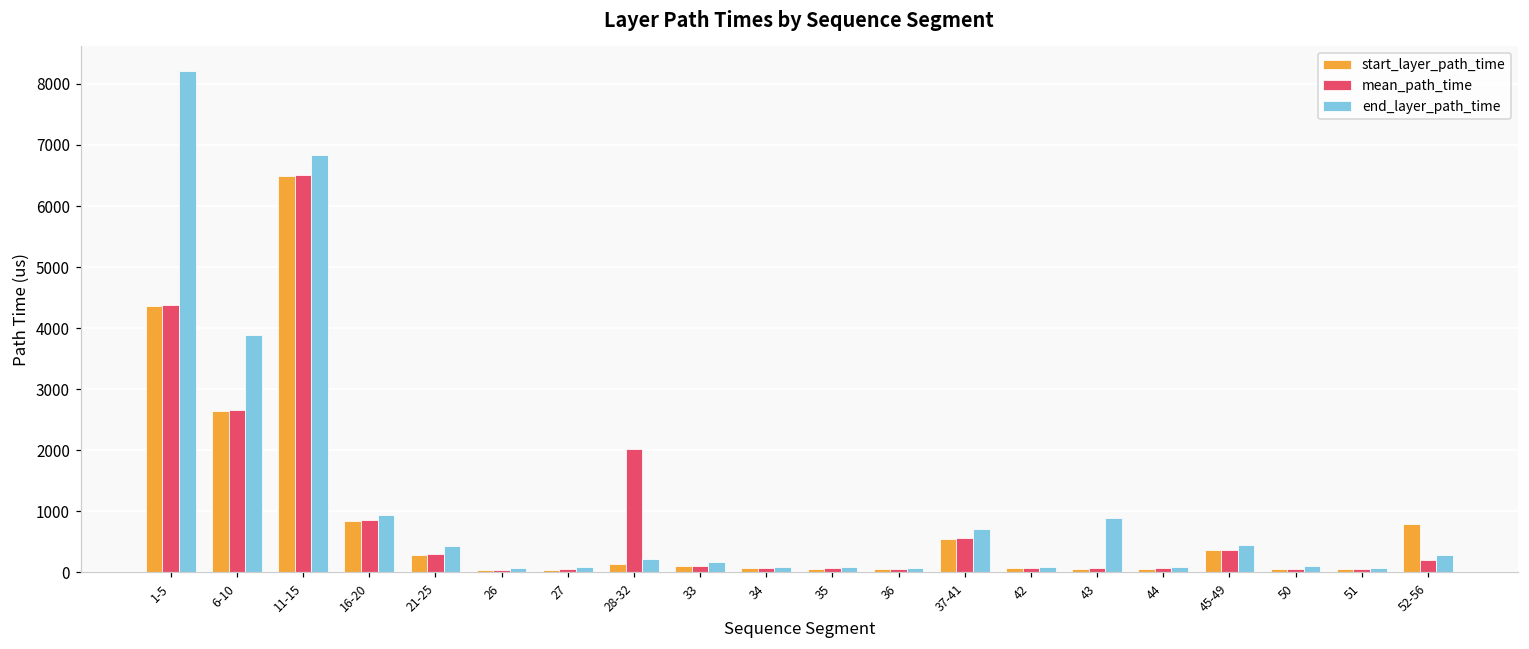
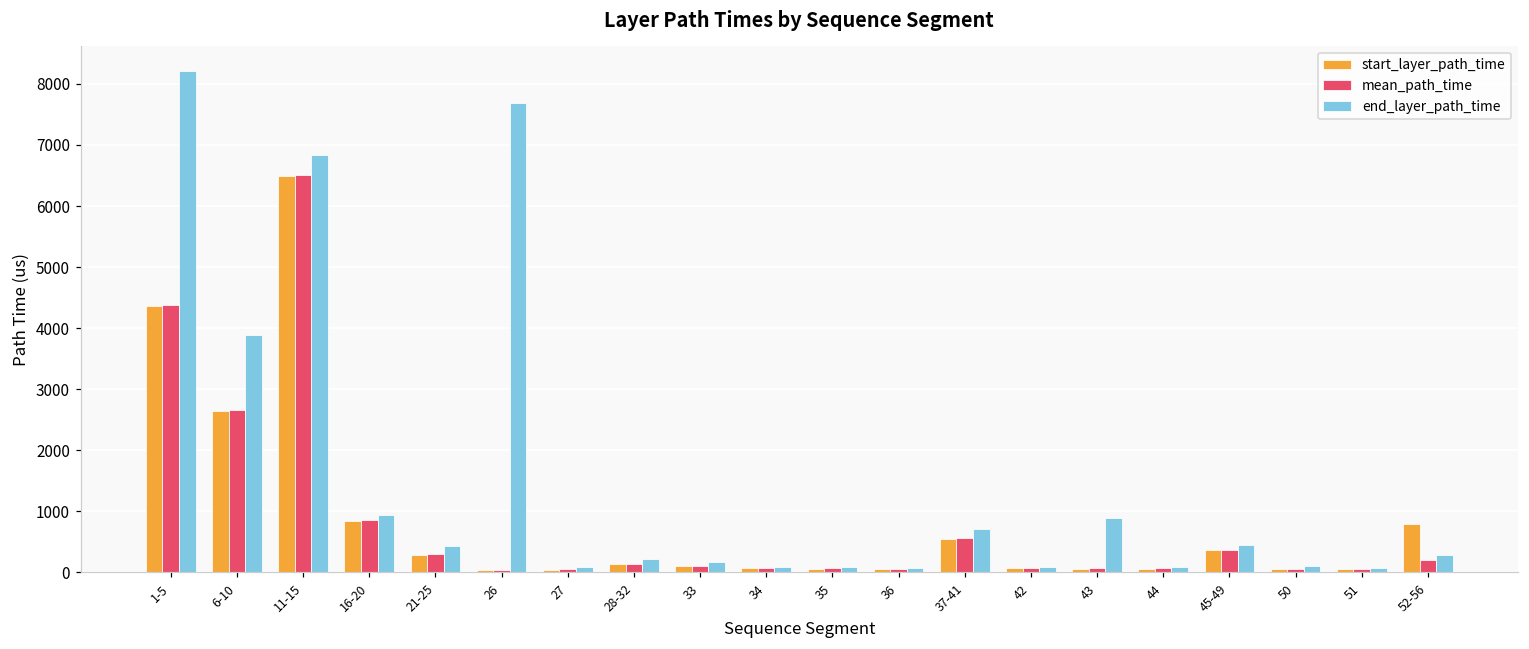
end_layer_path_time, 26: 100 -> 7700
mean_path_time, 28-32: 2000 -> 100
